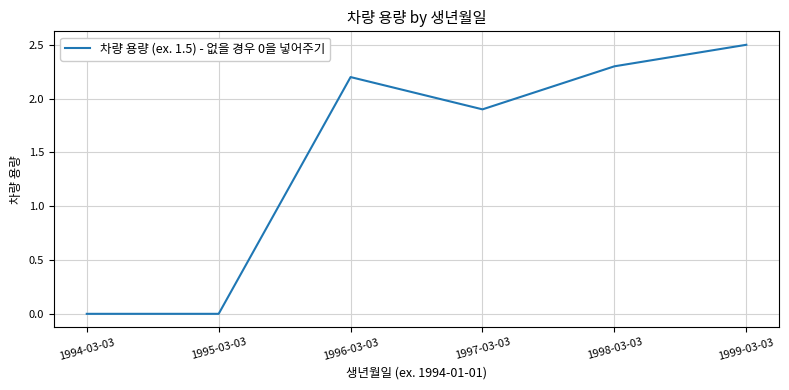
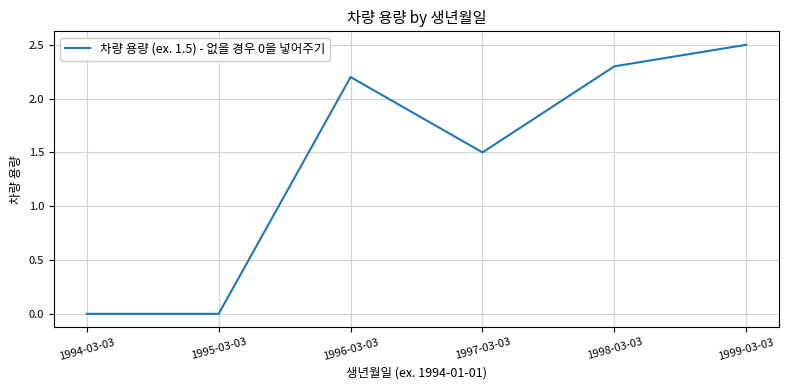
1997-03-03: 1.9 -> 1.5
